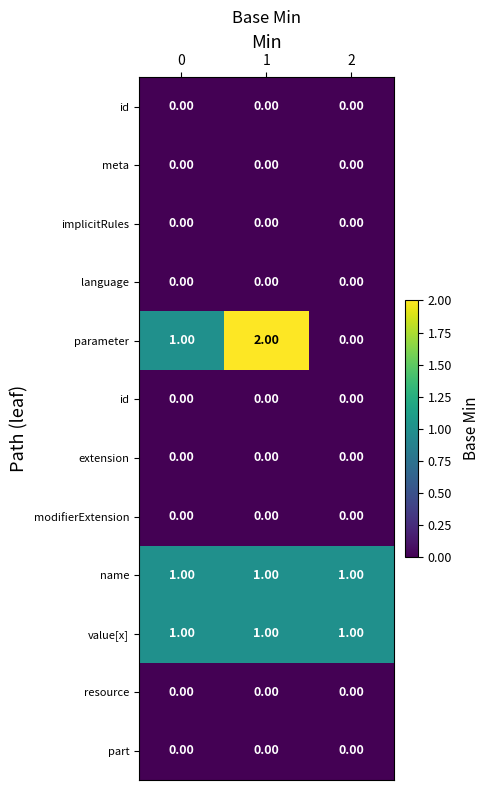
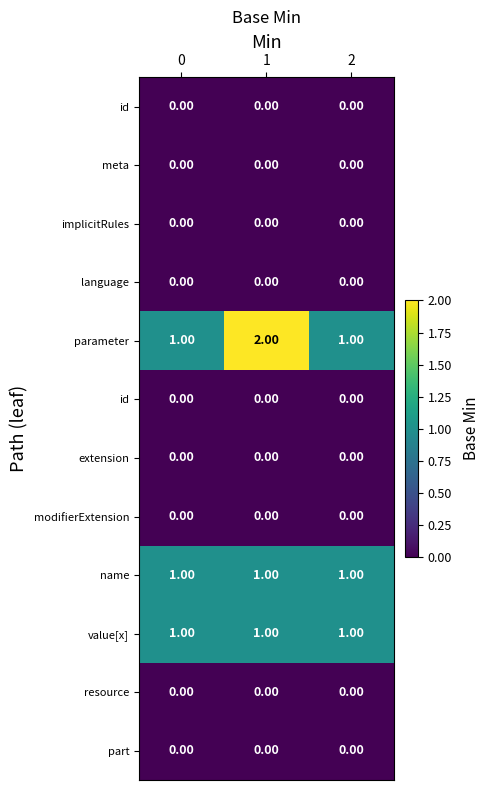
parameter, 2: 0.00 -> 1.00
